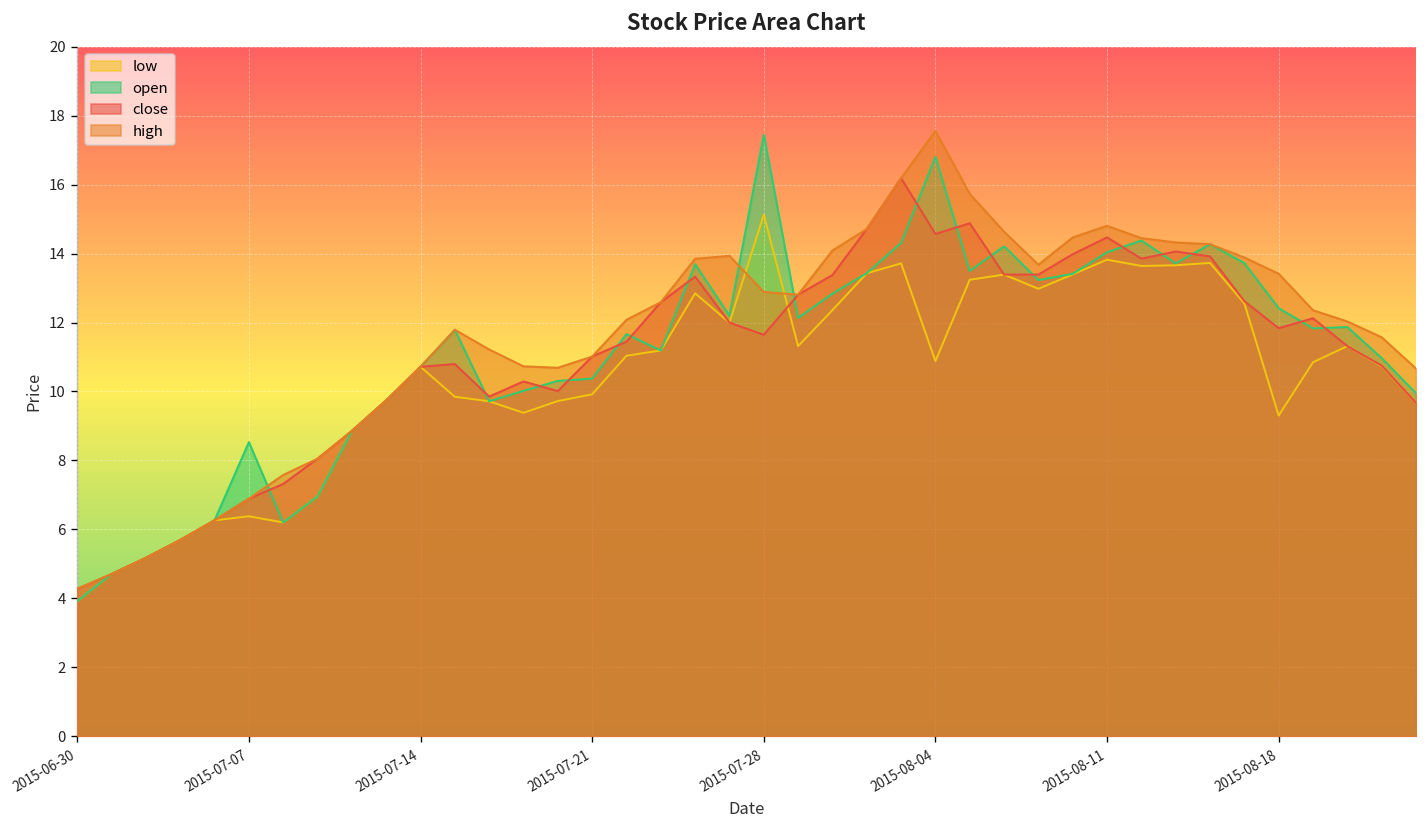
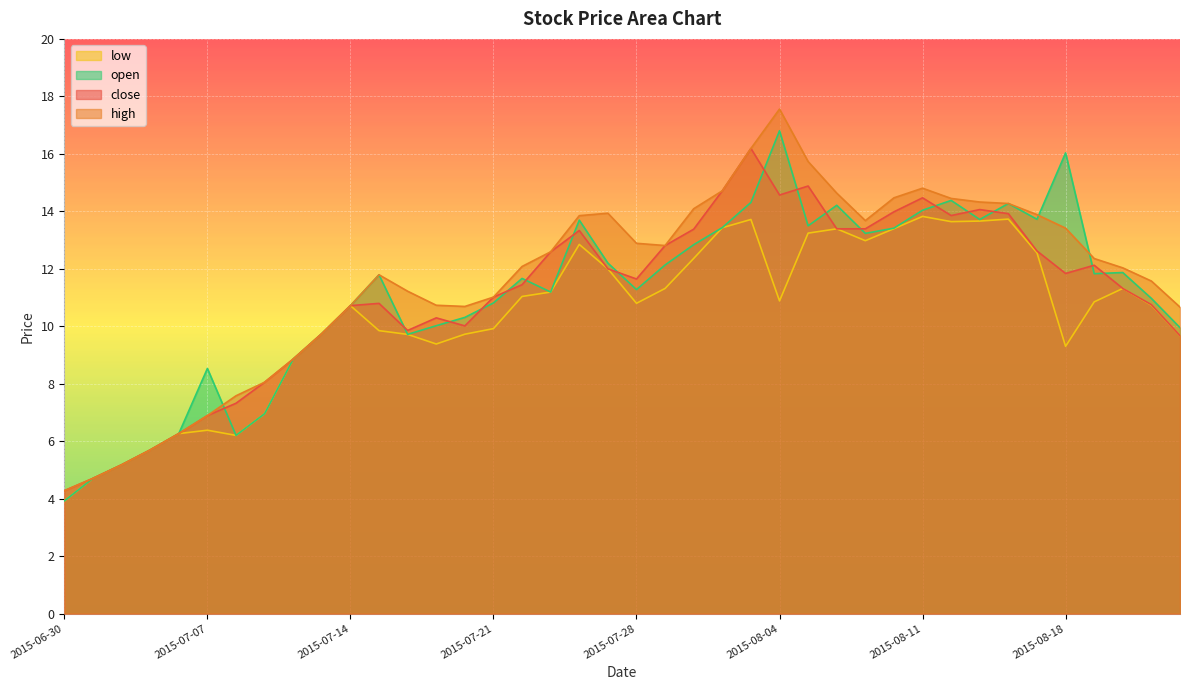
open, 2015-07-21: 10.4 -> 10.8
low, 2015-07-28: 15.1 -> 10.8
open, 2015-07-28: 17.4 -> 11.3
open, 2015-08-18: 12.4 -> 16.0
